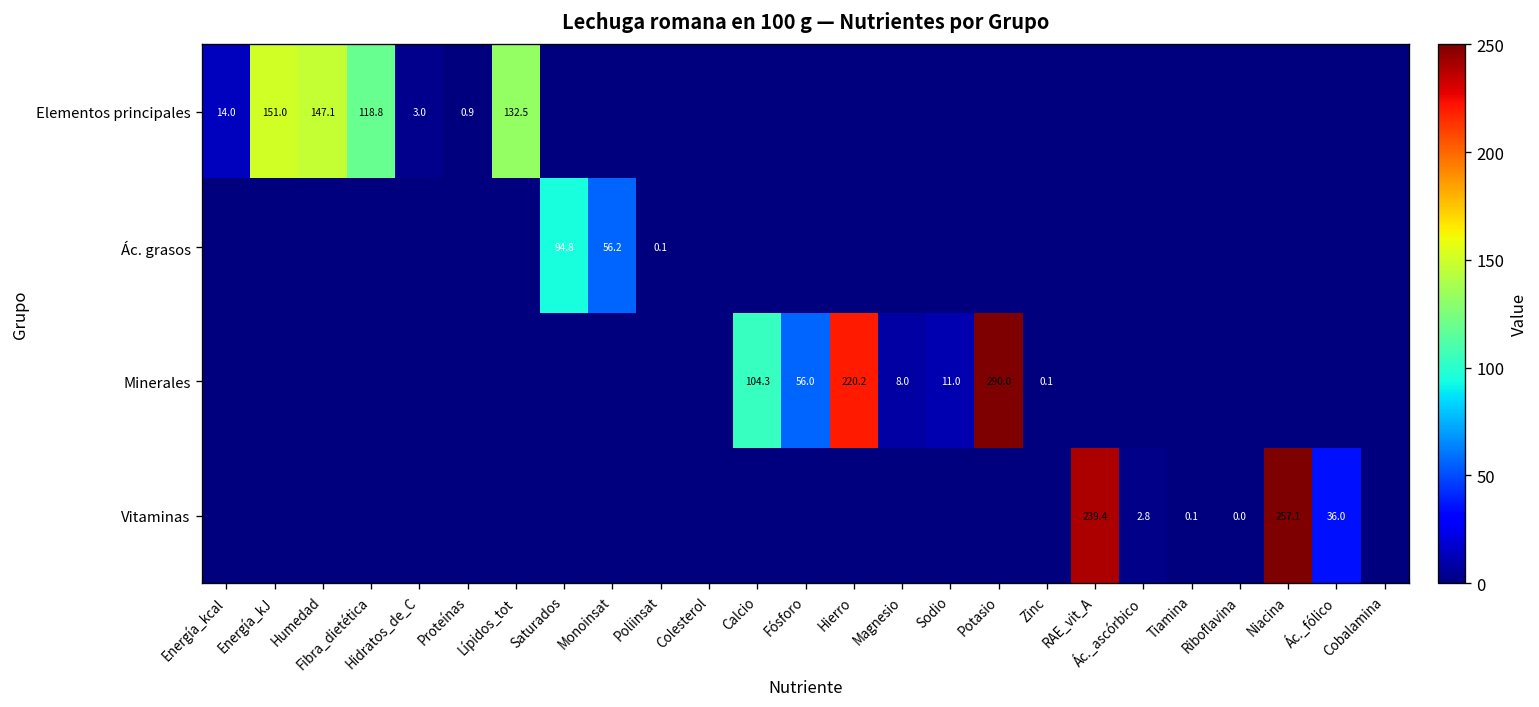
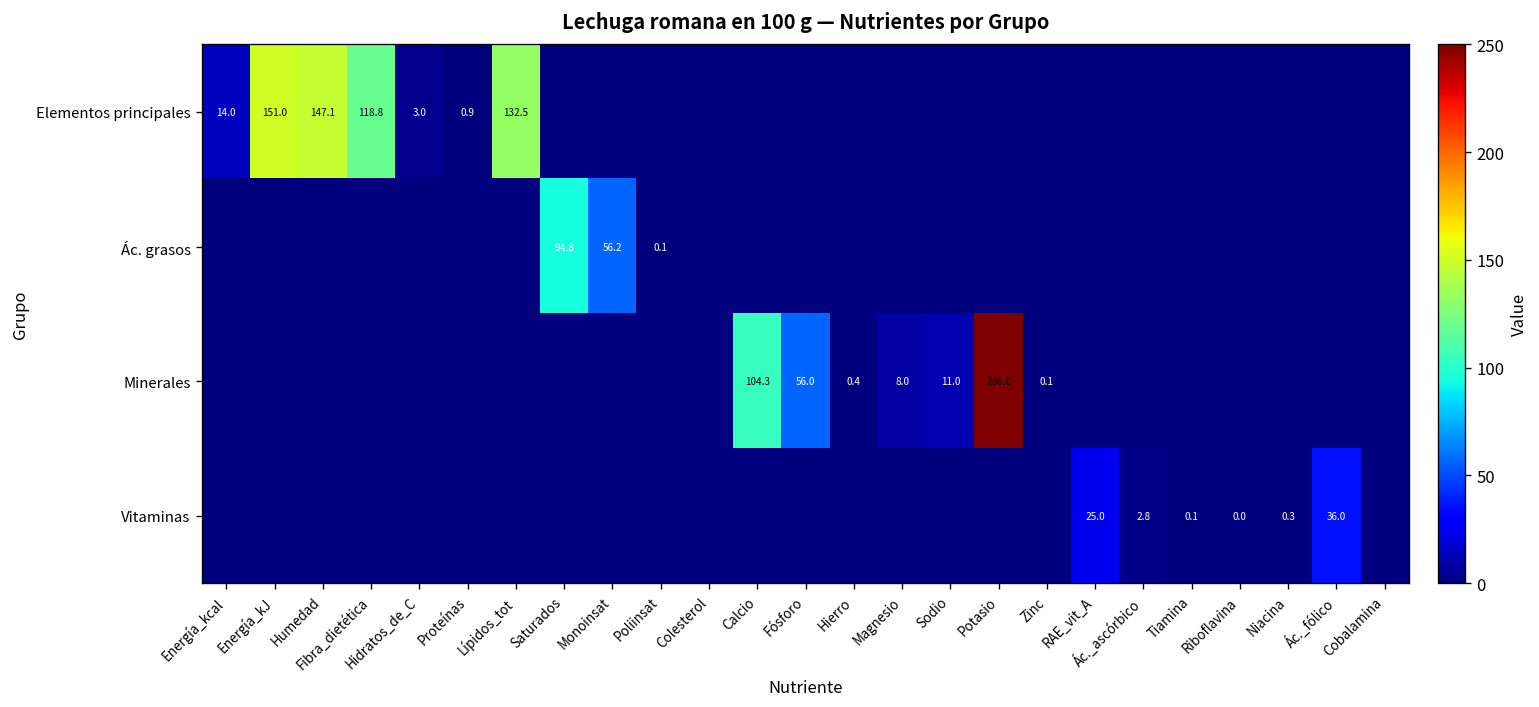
Minerales, Hierro: 220.2 -> 0.4
Vitaminas, RAE_vit_A: 239.4 -> 25.0
Vitaminas, Niacina: 257.1 -> 0.3
